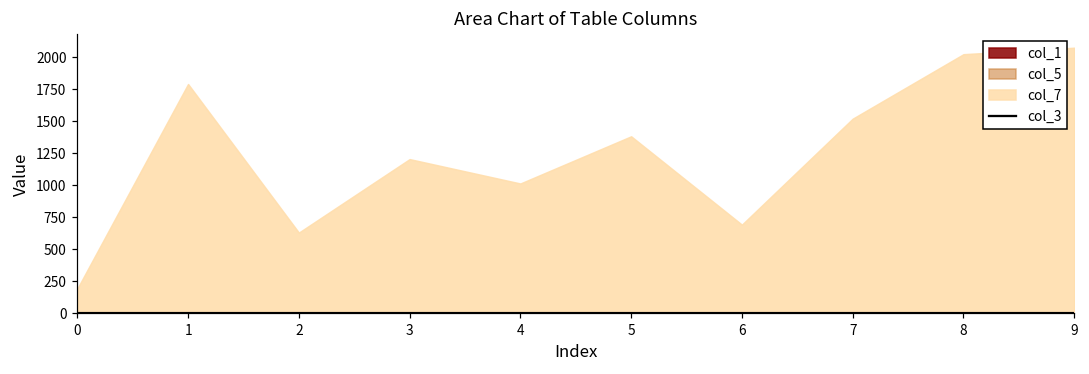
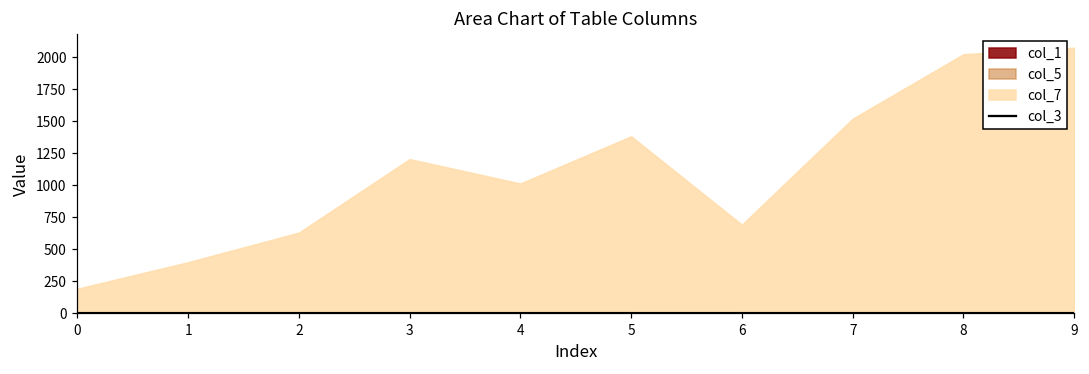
col_7, 1: 1790 -> 400
